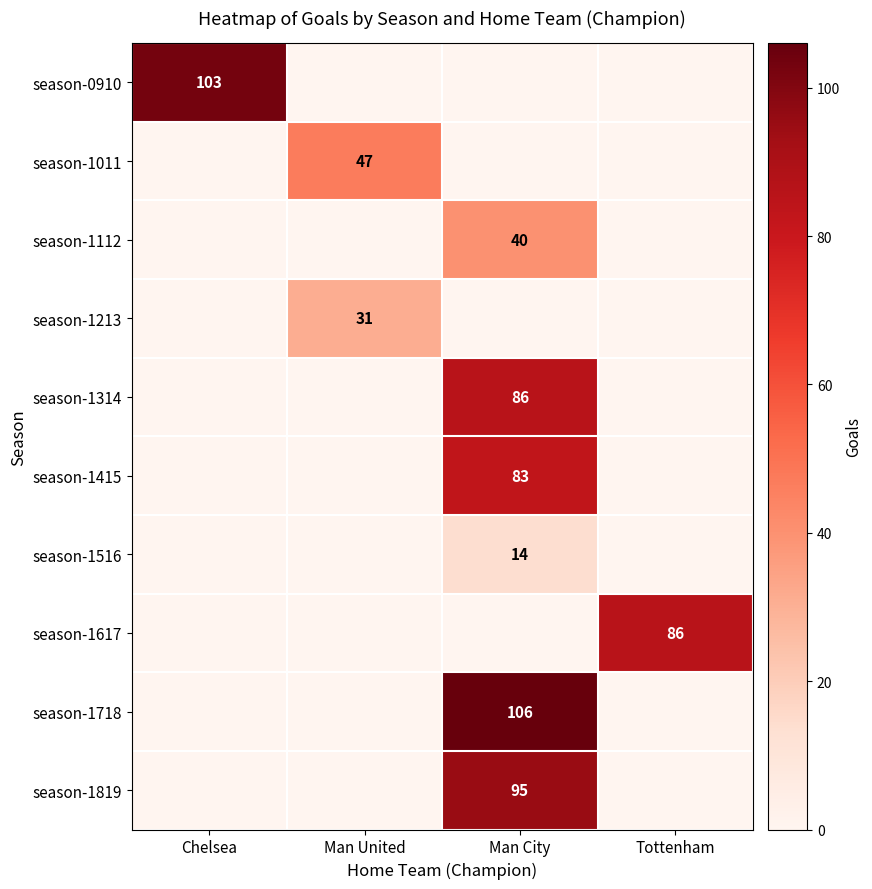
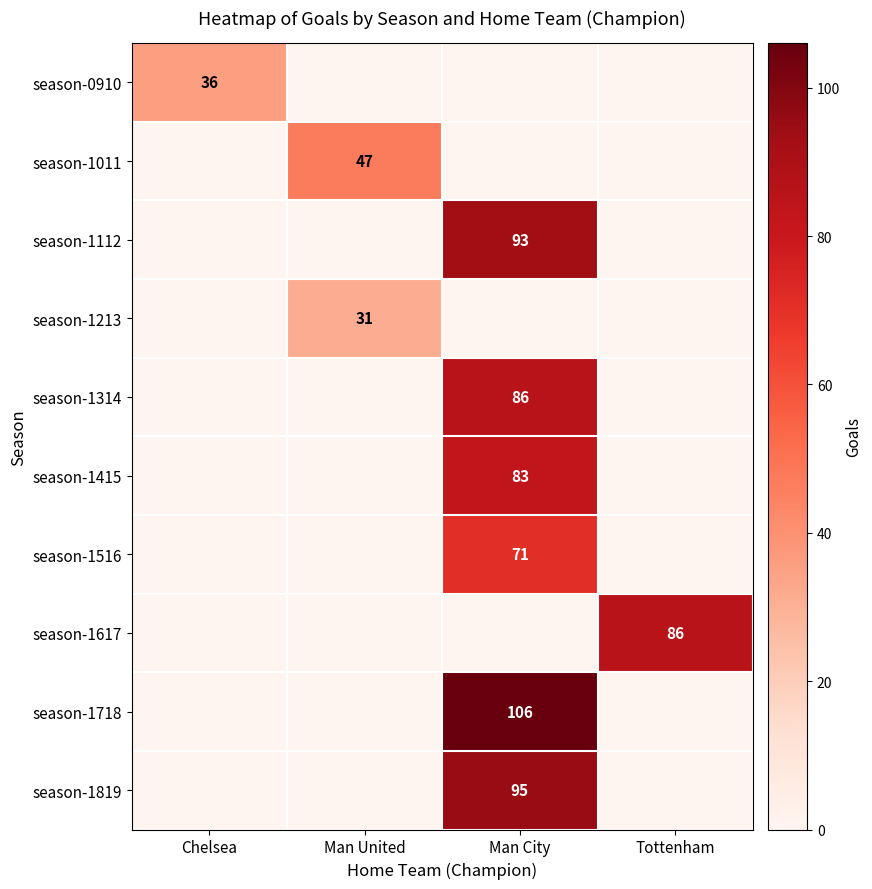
season-0910, Chelsea: 103 -> 36
season-1112, Man City: 40 -> 93
season-1516, Man City: 14 -> 71
